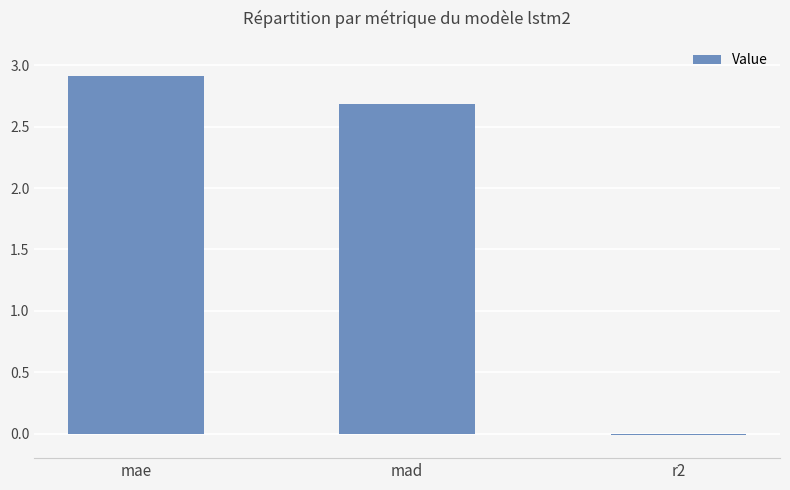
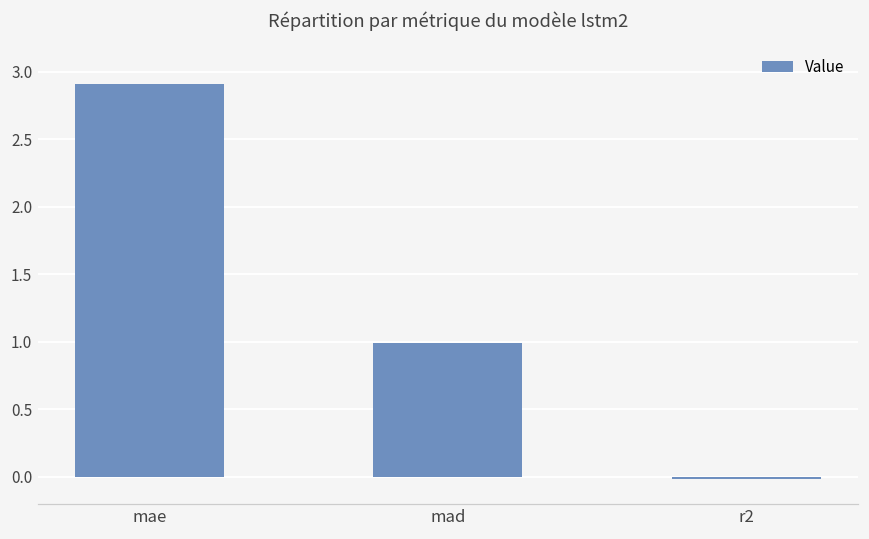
mad: 2.69 -> 0.99
